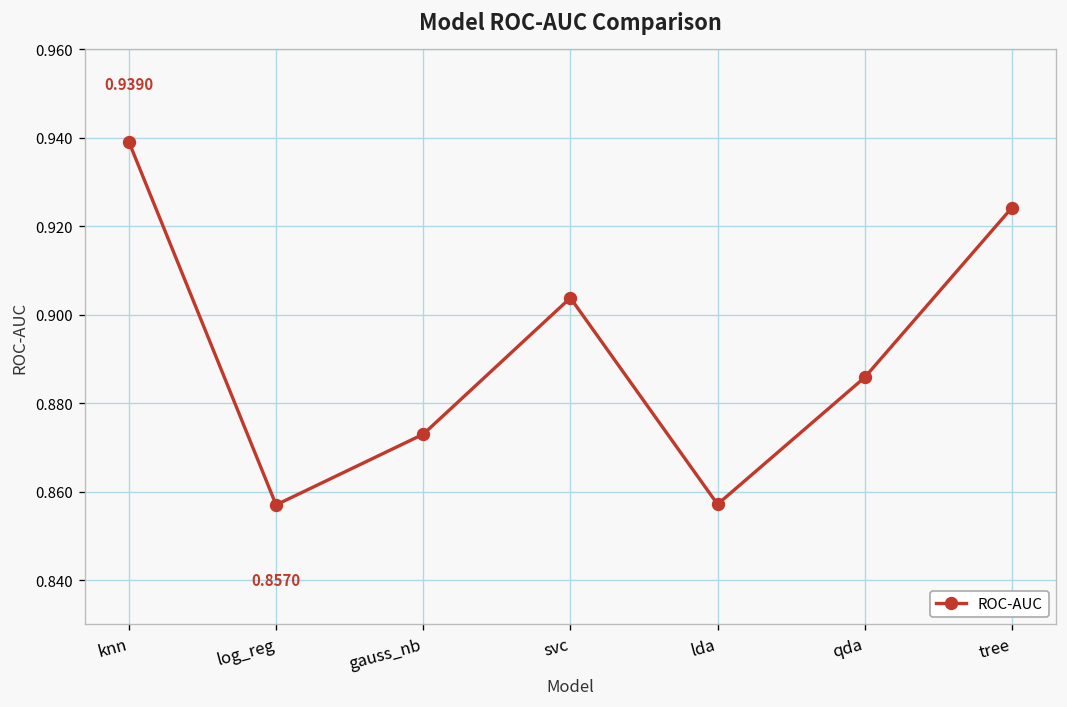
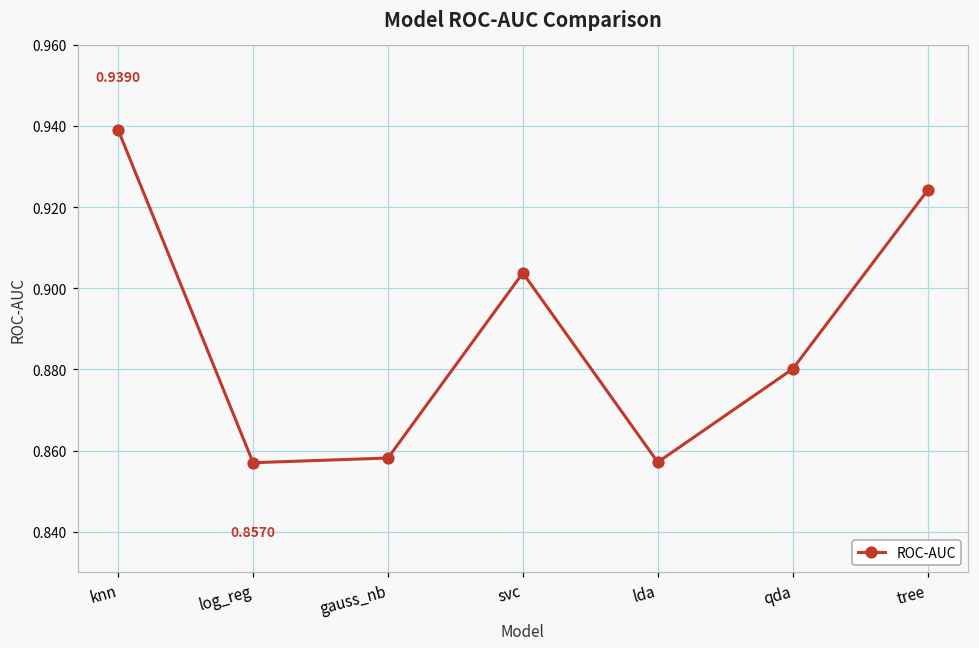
gauss_nb: 0.873 -> 0.858
qda: 0.886 -> 0.880
